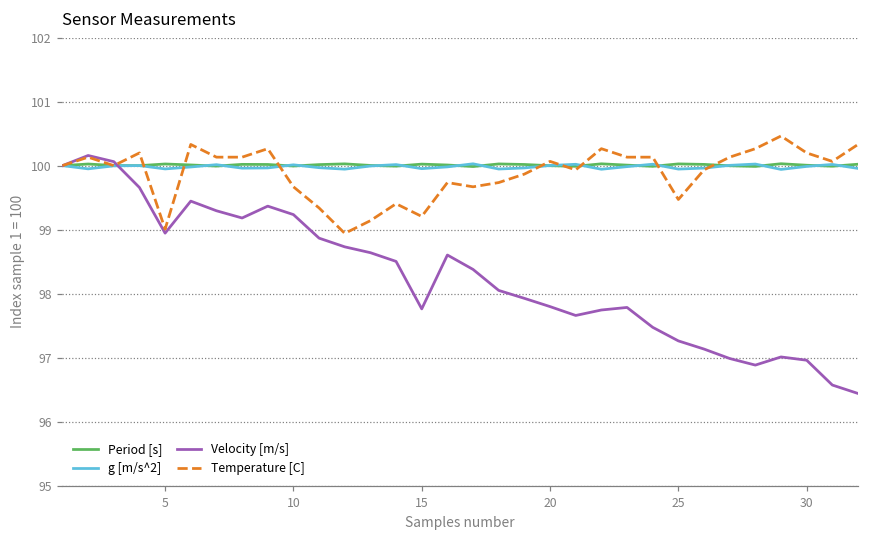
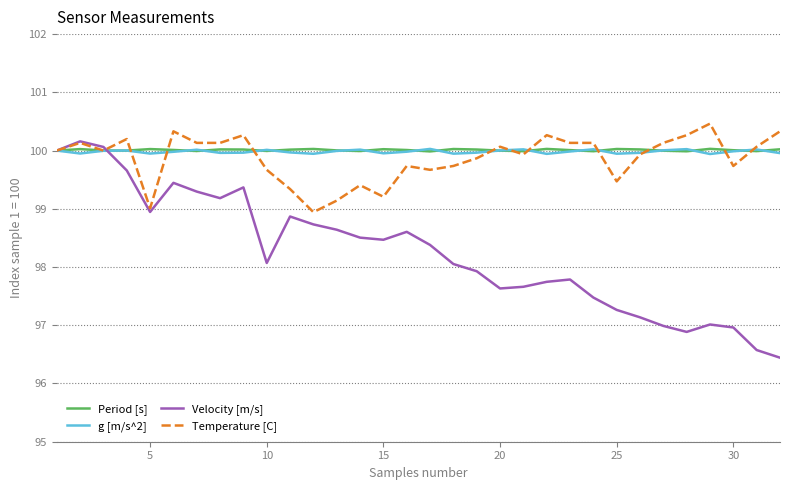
Velocity [m/s], 10: 99.2 -> 98.1
Velocity [m/s], 15: 97.8 -> 98.5
Velocity [m/s], 20: 97.8 -> 97.6
Temperature [C], 30: 100.2 -> 99.7
